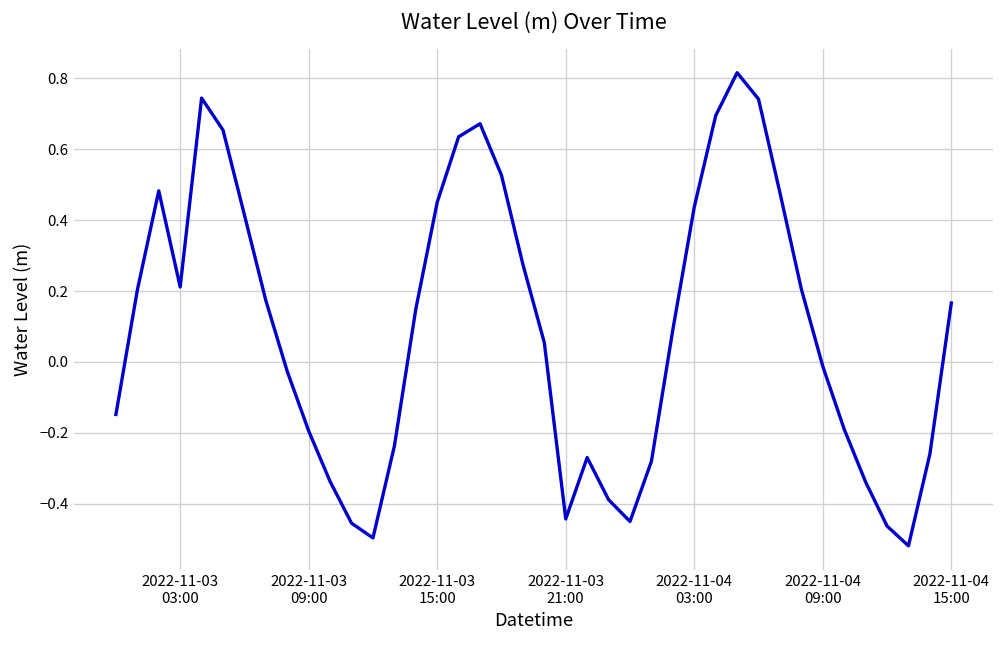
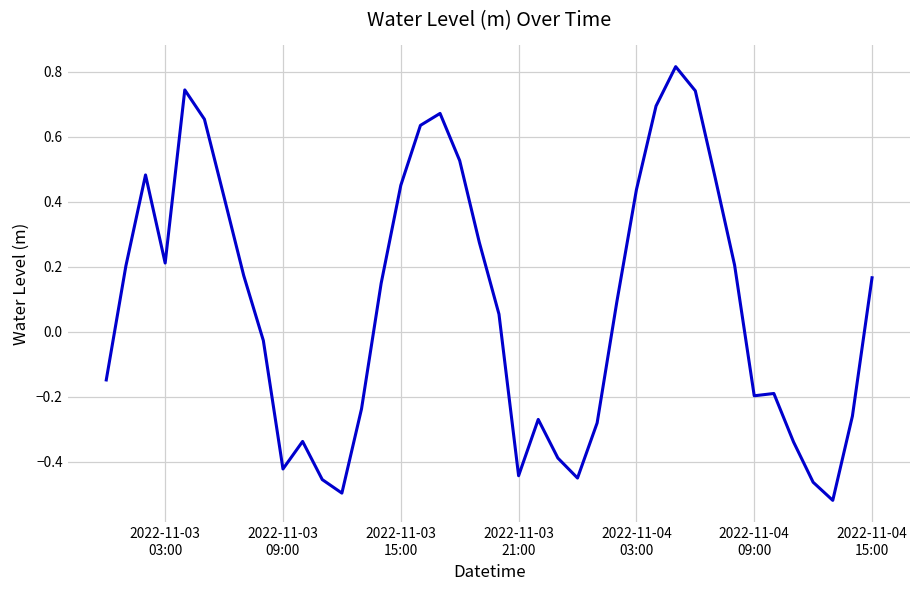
2022-11-03 09:00: -0.19 -> -0.42
2022-11-04 09:00: -0.01 -> -0.20
